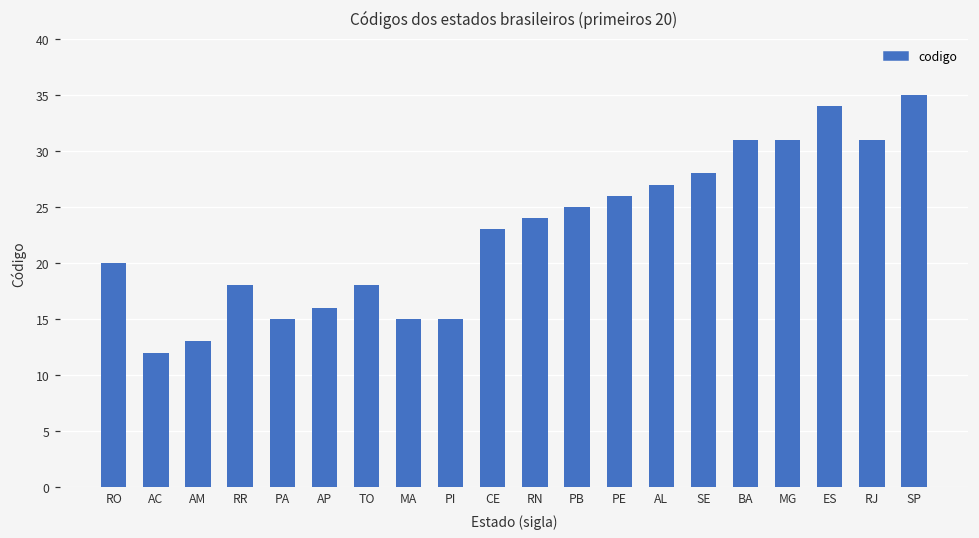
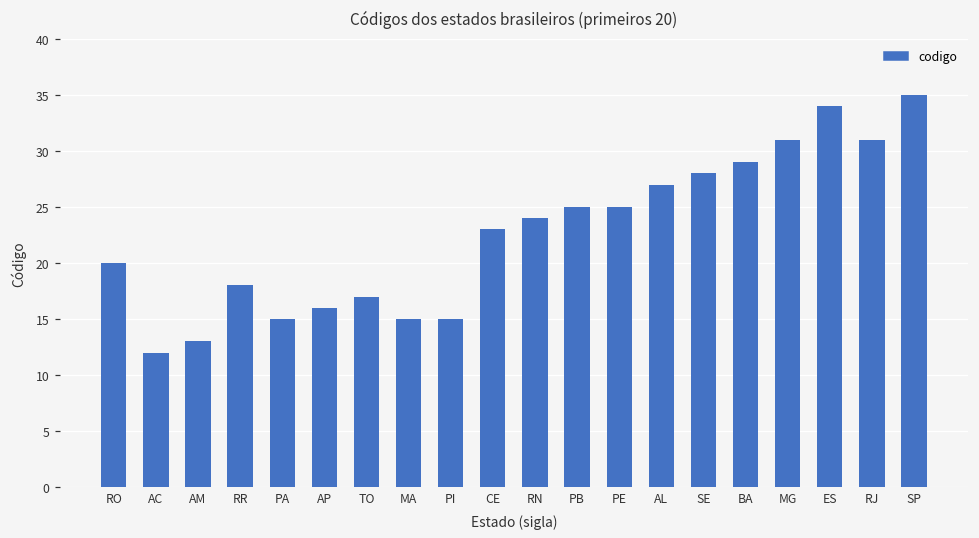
TO: 18 -> 17
PE: 26 -> 25
BA: 31 -> 29
